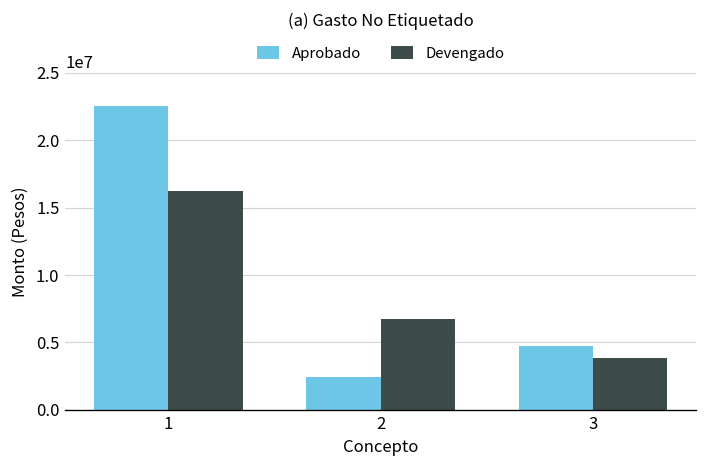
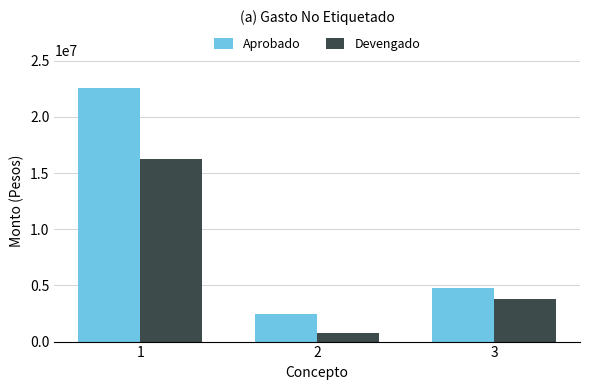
Devengado, 2: 6800000 -> 800000
